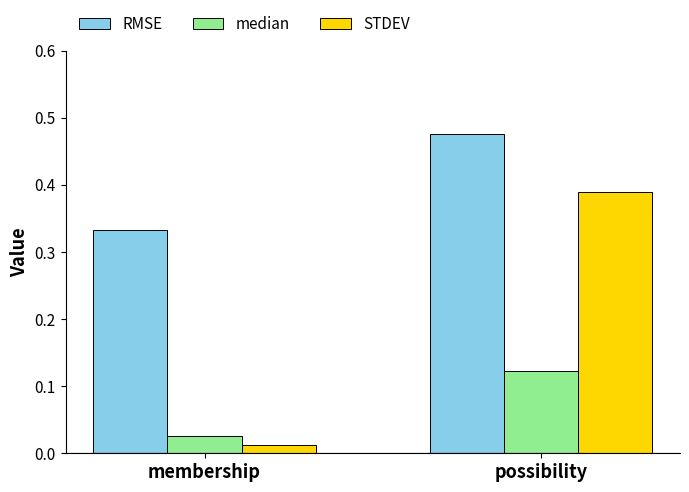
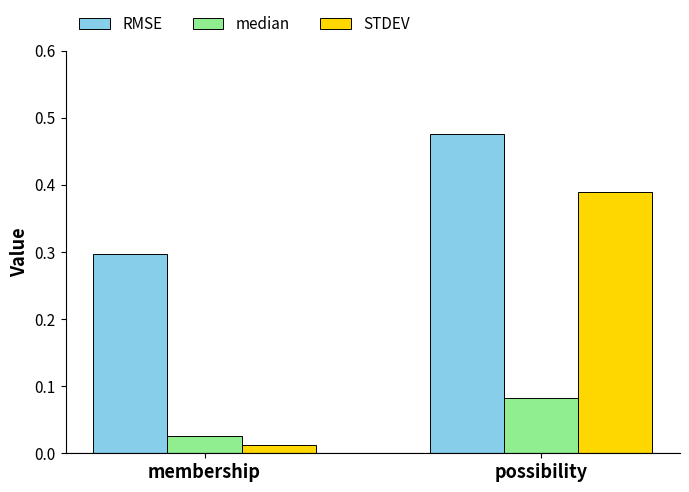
RMSE, membership: 0.33 -> 0.30
median, possibility: 0.12 -> 0.08
